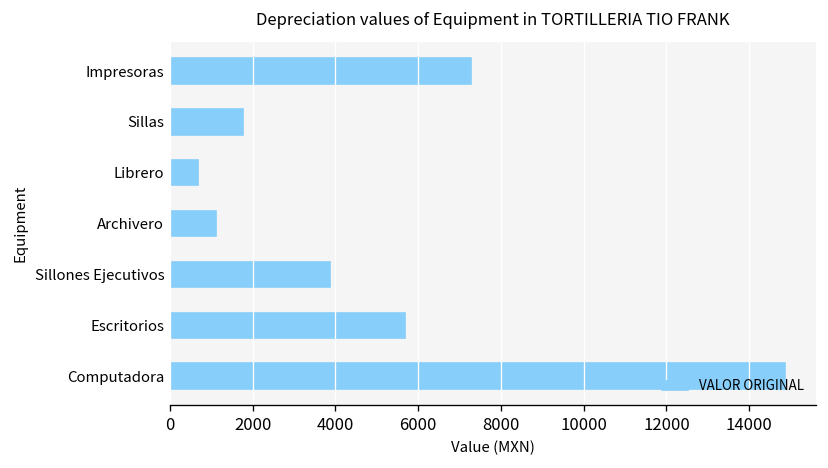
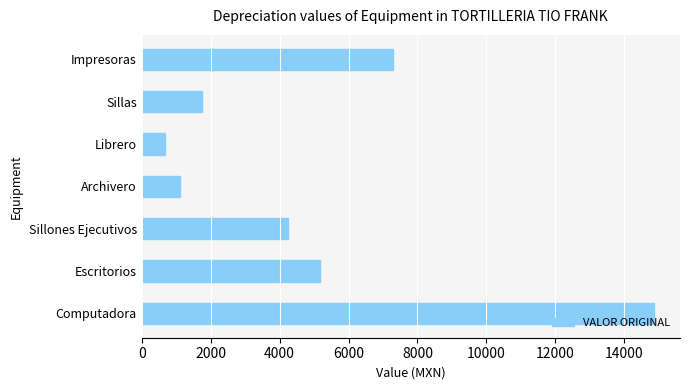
Sillones Ejecutivos: 3900 -> 4200
Escritorios: 5700 -> 5200
